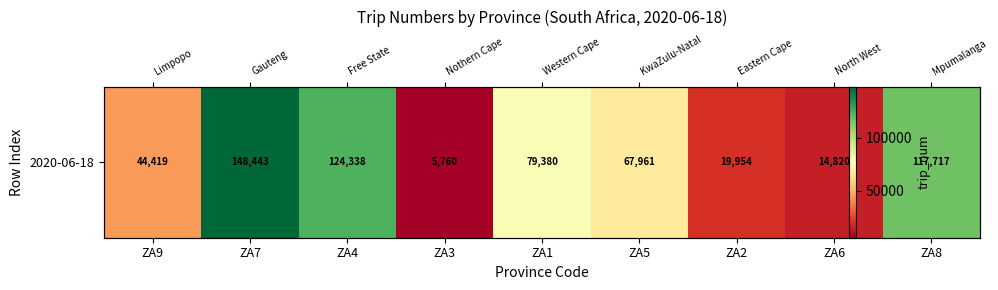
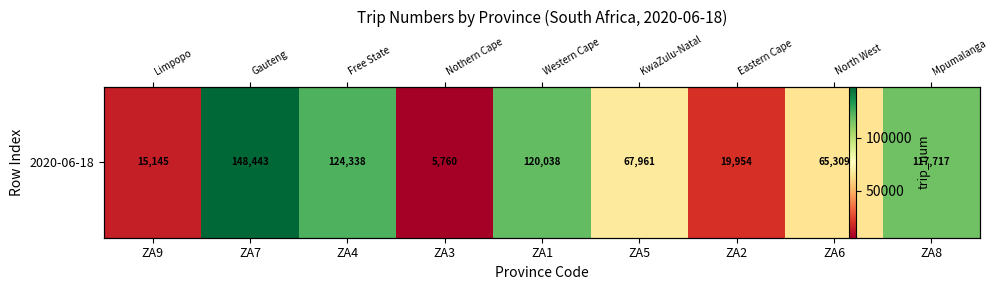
2020-06-18, ZA9: 44,419 -> 15,145
2020-06-18, ZA1: 79,380 -> 120,038
2020-06-18, ZA6: 14,820 -> 65,309
